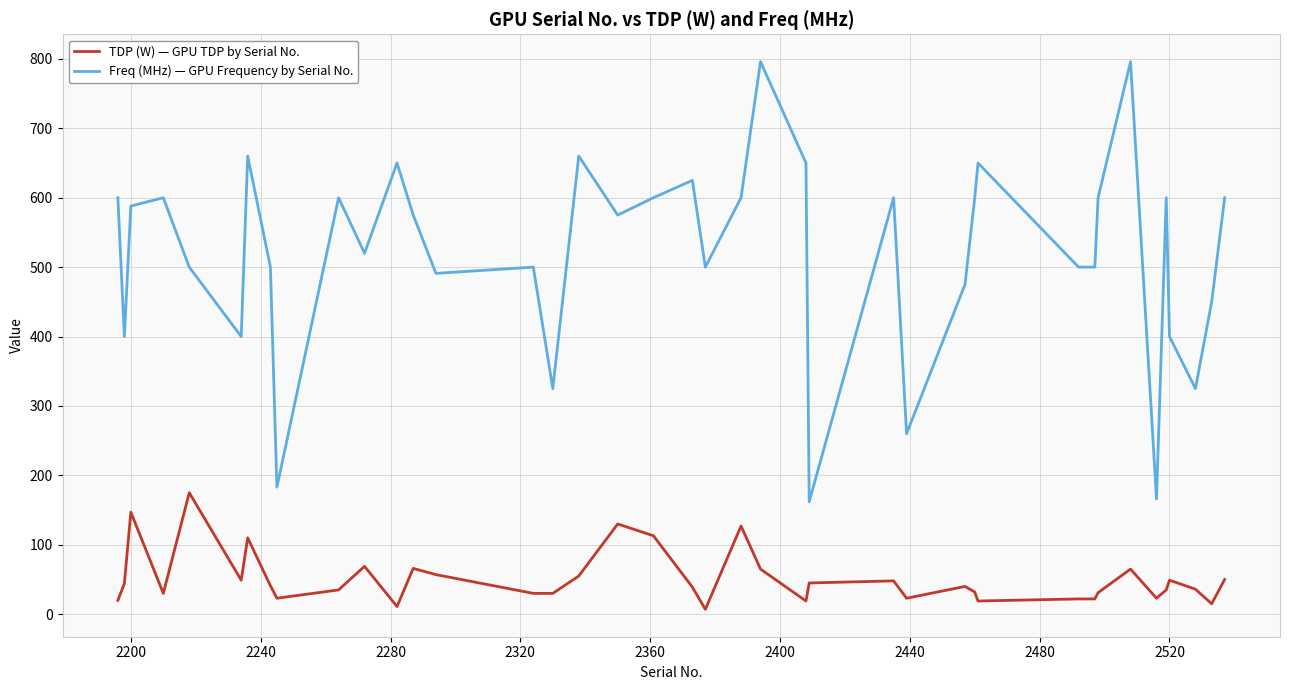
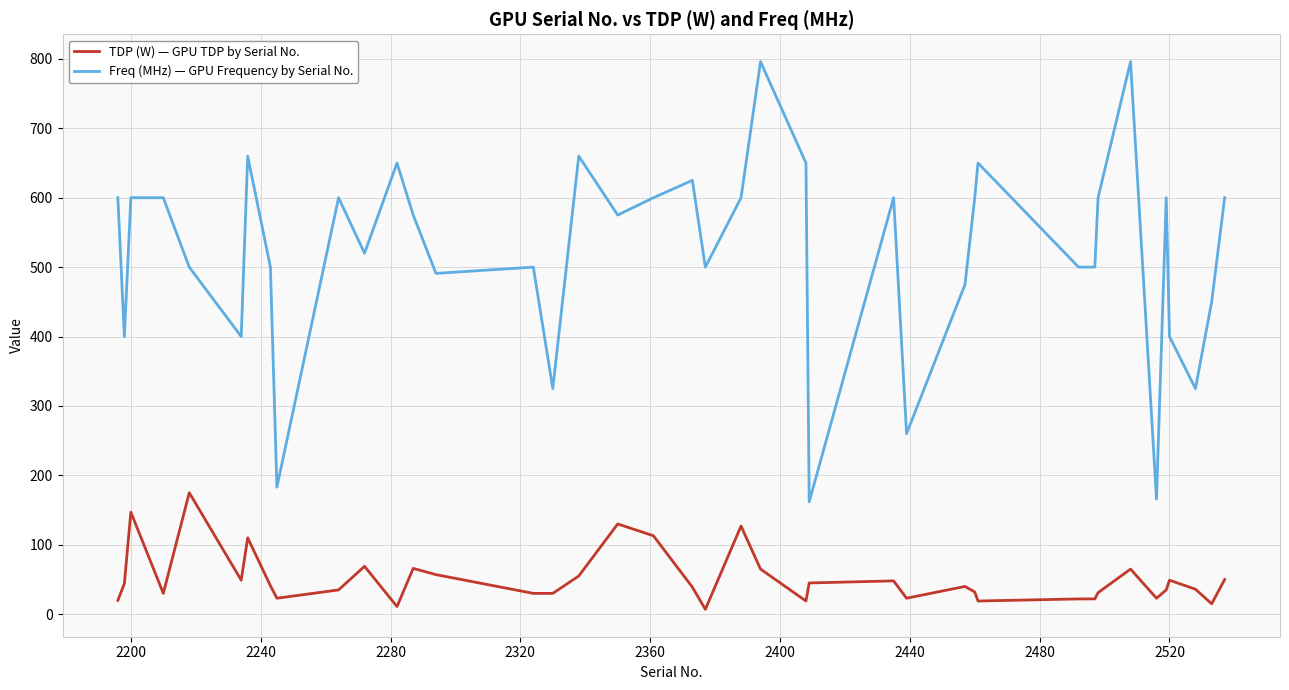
Freq (MHz) — GPU Frequency by Serial No., 2200: 590 -> 600
